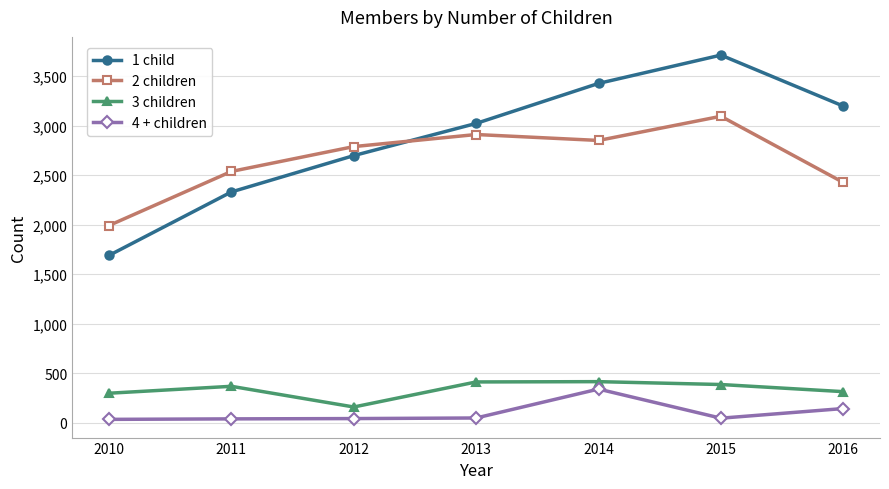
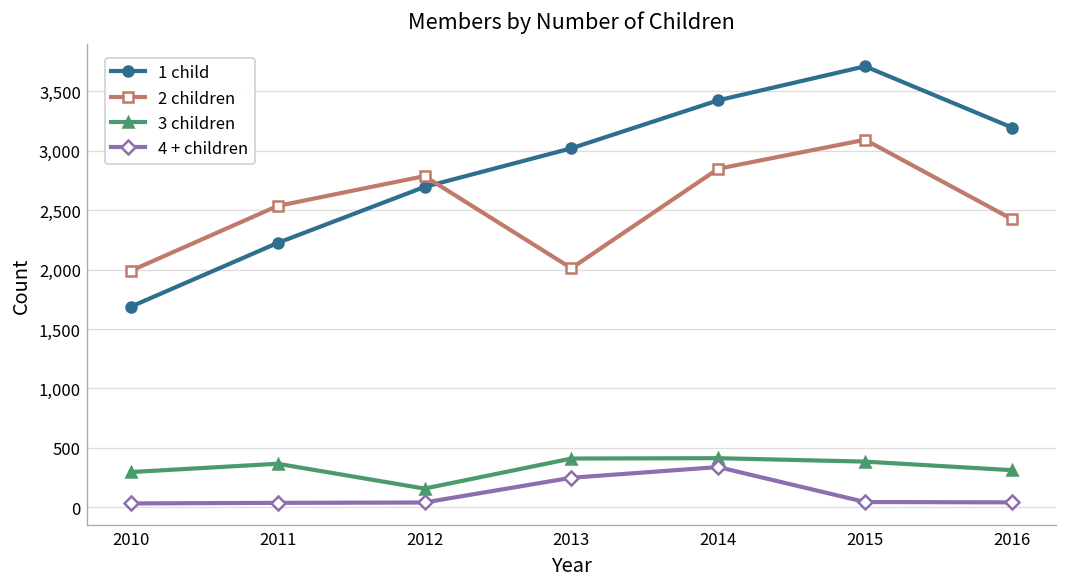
1 child, 2011: 2,300 -> 2,200
2 children, 2013: 2,900 -> 2,000
4 + children, 2013: 0 -> 200
4 + children, 2016: 100 -> 0
